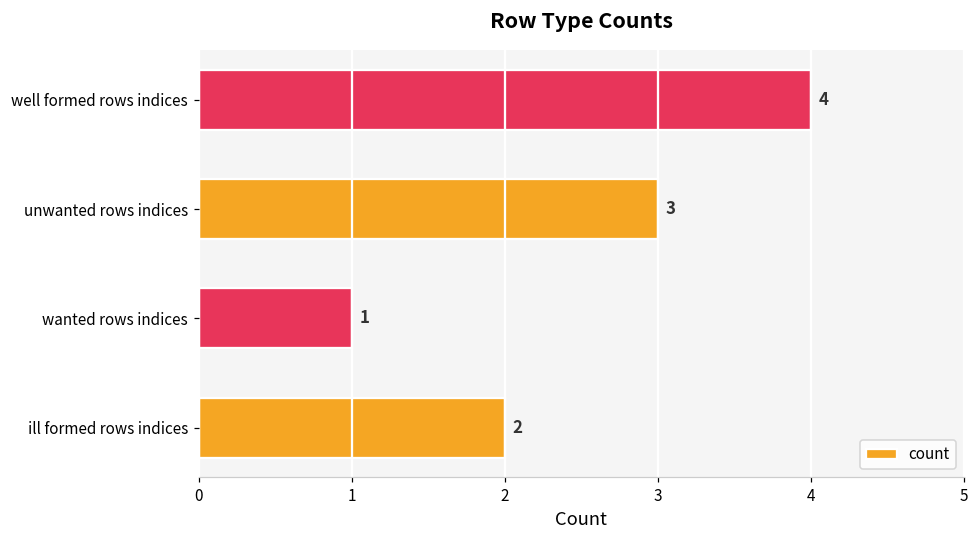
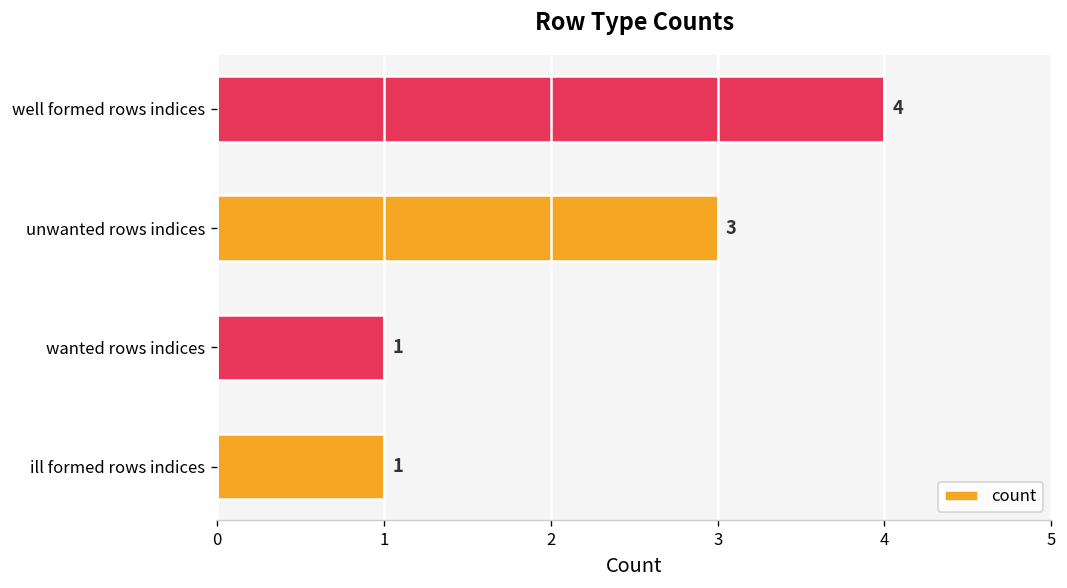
ill formed rows indices: 2 -> 1
